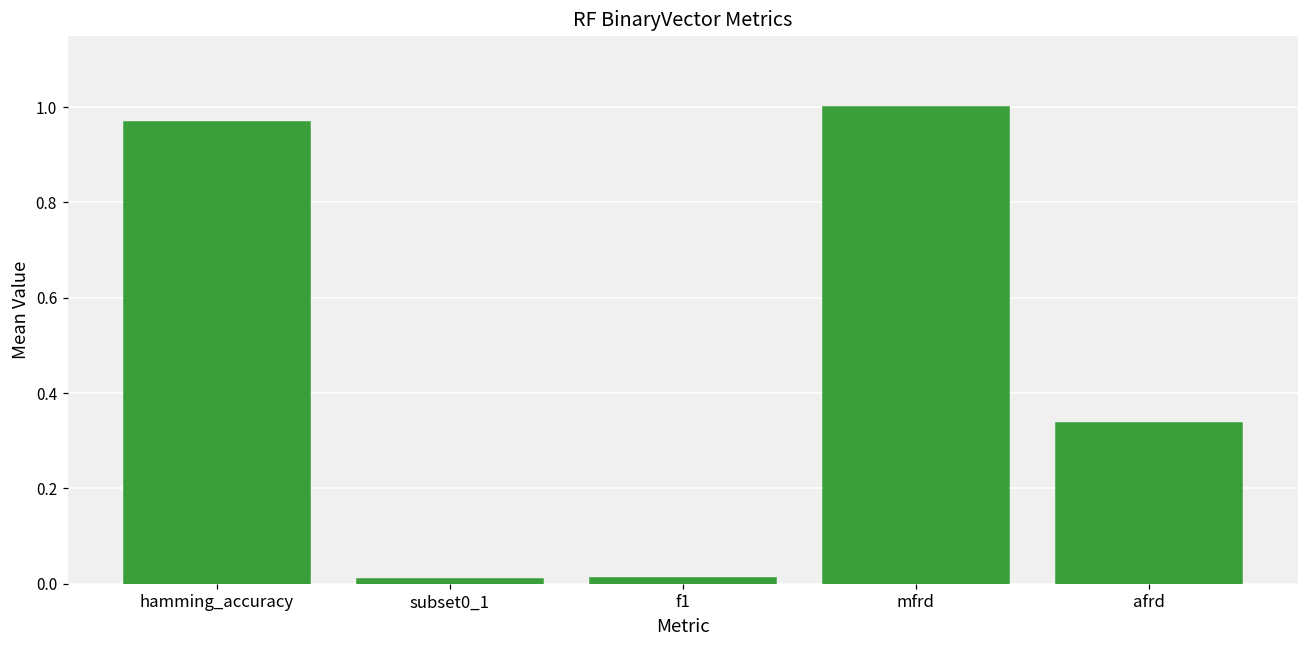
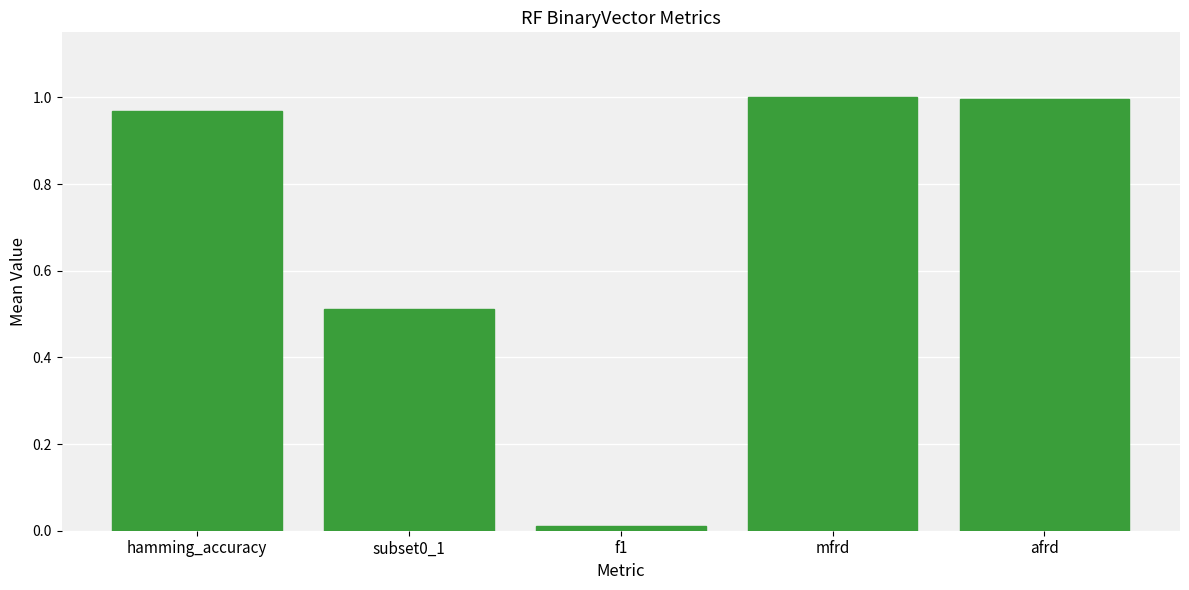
subset0_1: 0.01 -> 0.51
afrd: 0.34 -> 1.00
